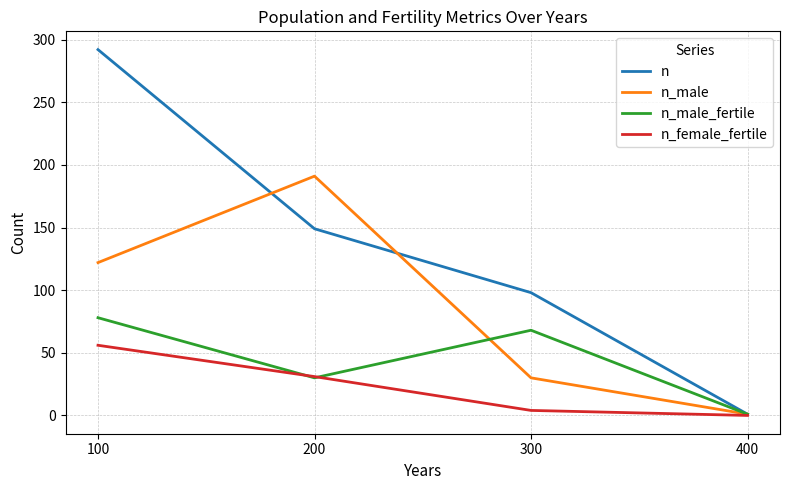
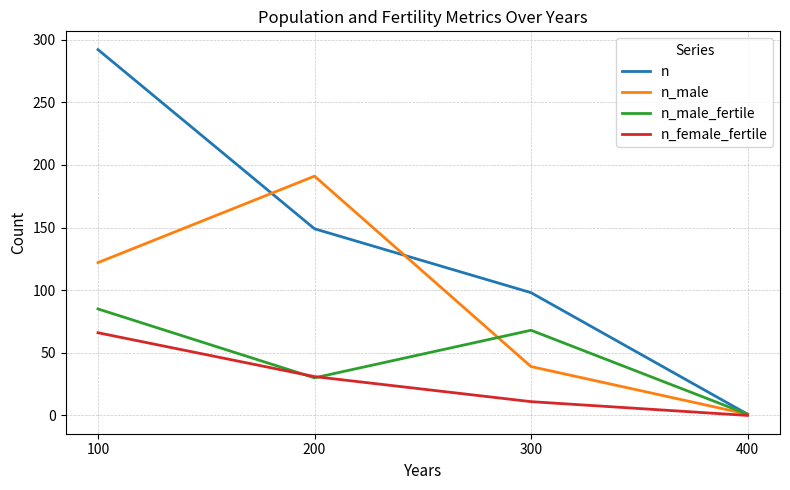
n_male_fertile, 100: 78 -> 85
n_female_fertile, 100: 56 -> 66
n_male, 300: 30 -> 39
n_female_fertile, 300: 4 -> 11
